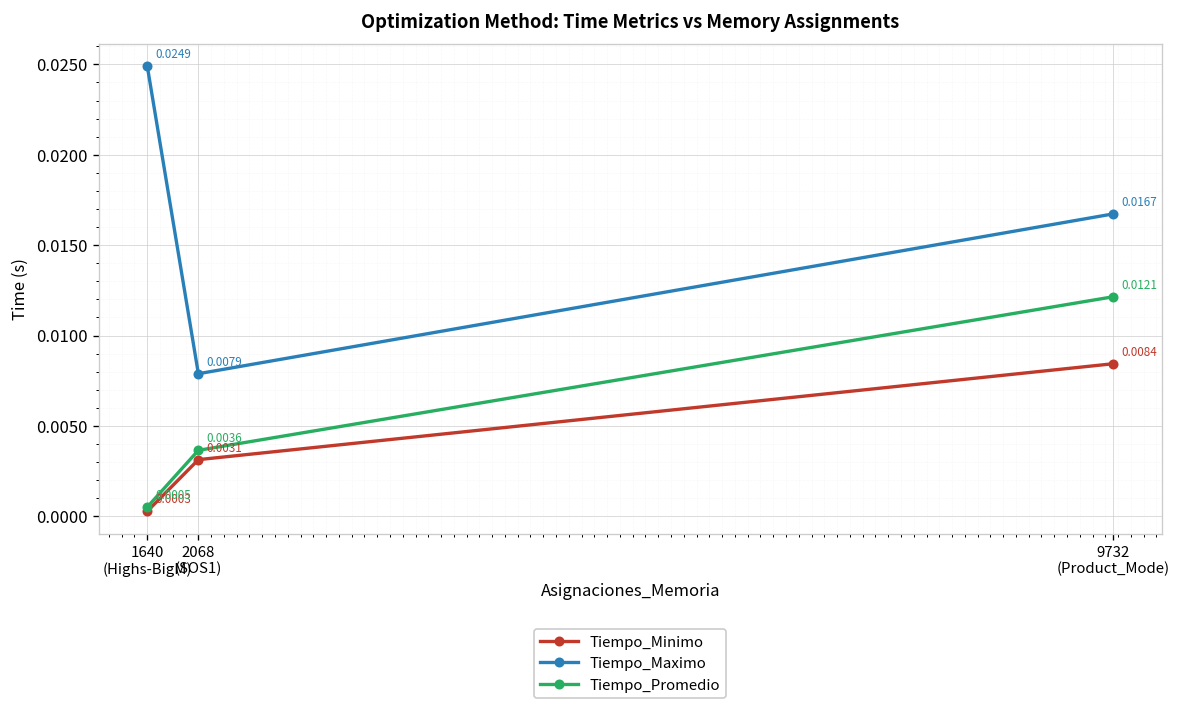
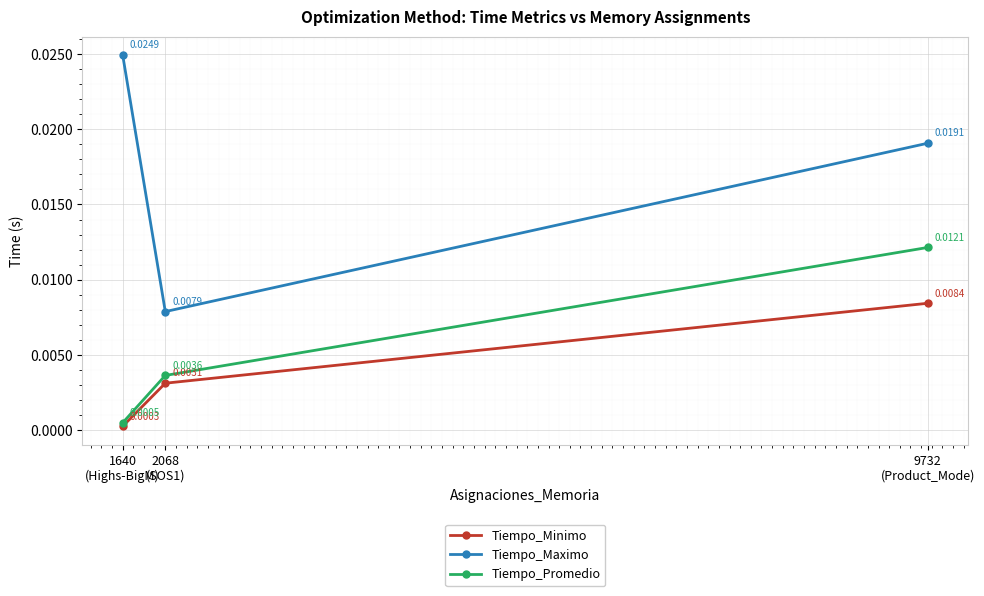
Tiempo_Maximo, 9732 (Product_Mode): 0.0167 -> 0.0191
